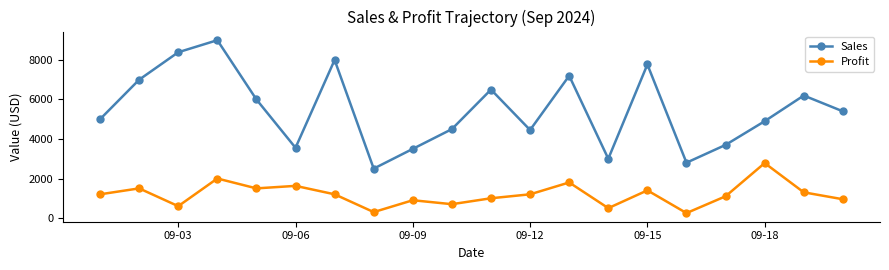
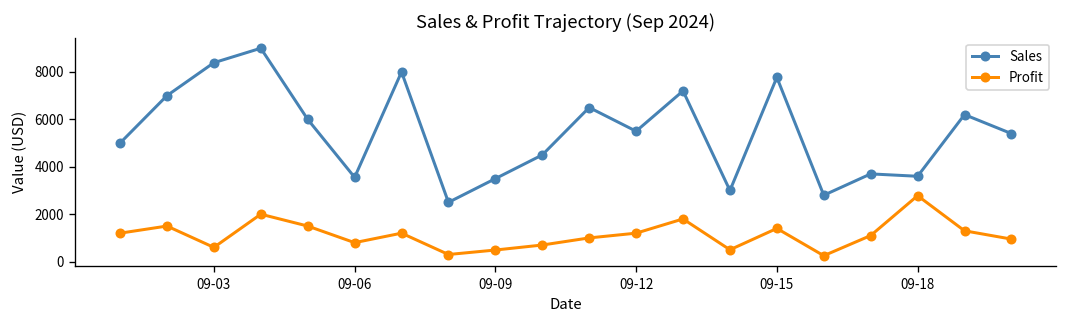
Profit, 09-06: 1600 -> 800
Profit, 09-09: 900 -> 500
Sales, 09-12: 4500 -> 5500
Sales, 09-18: 4900 -> 3600
